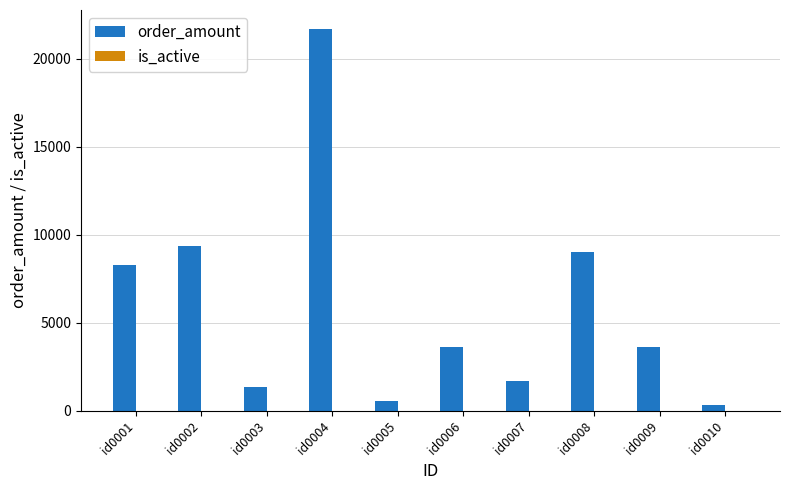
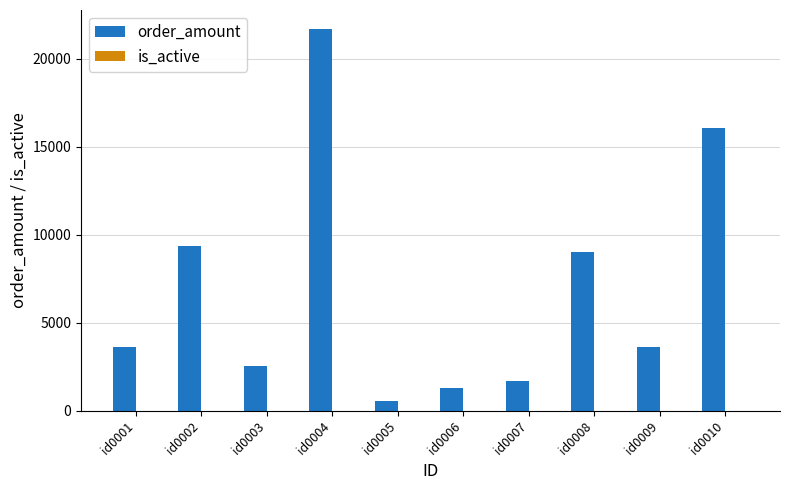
order_amount, id0001: 8300 -> 3600
order_amount, id0003: 1300 -> 2500
order_amount, id0006: 3600 -> 1300
order_amount, id0010: 300 -> 16100
